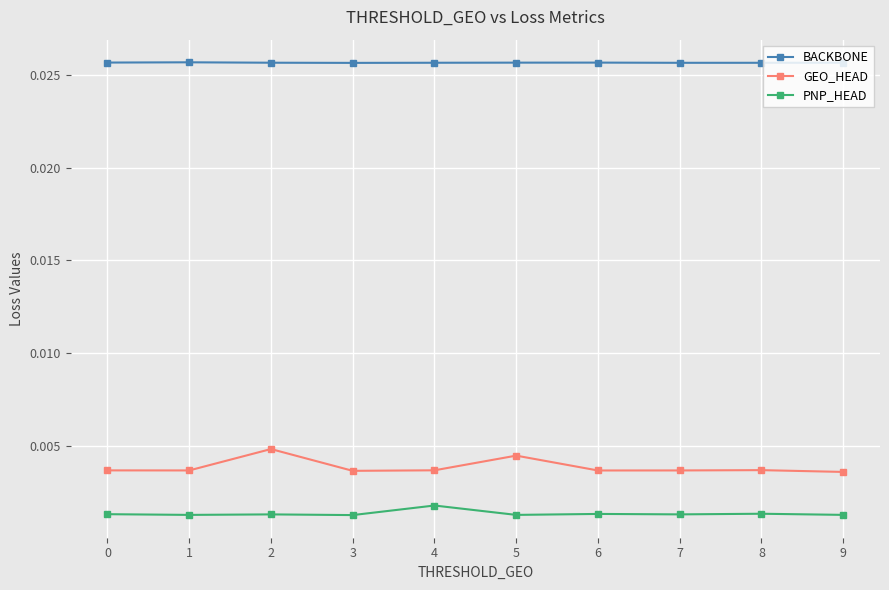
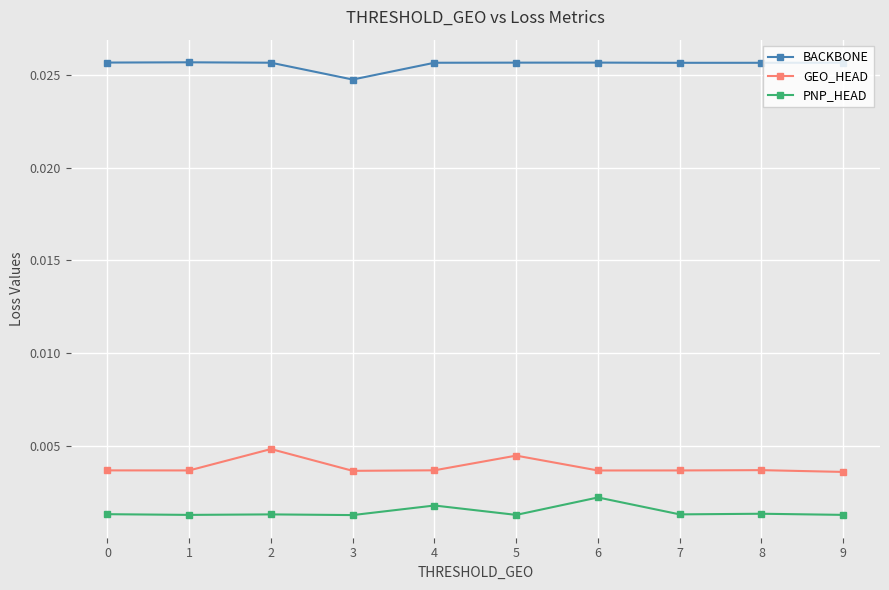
BACKBONE, 3: 0.0256 -> 0.0247
PNP_HEAD, 6: 0.0014 -> 0.0022
